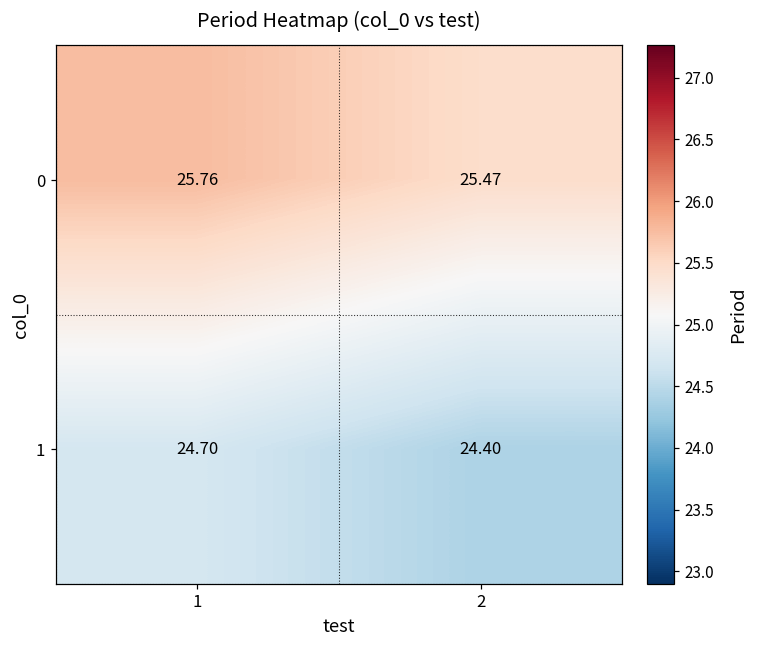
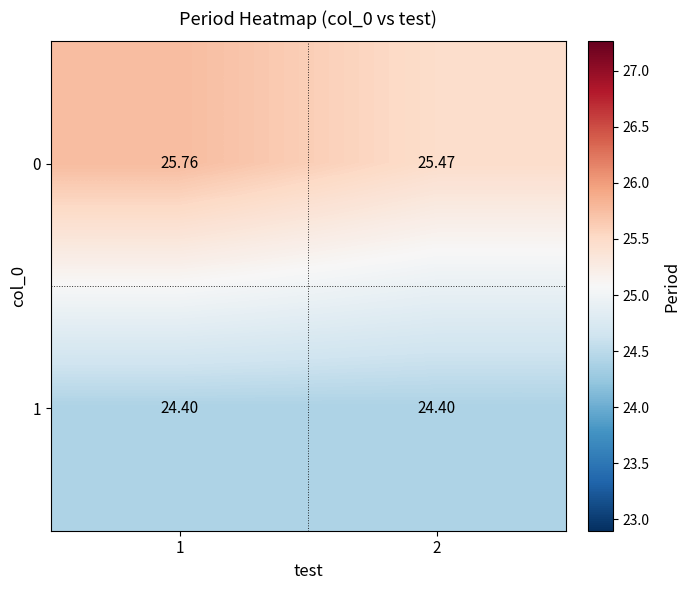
1, 1: 24.70 -> 24.40
